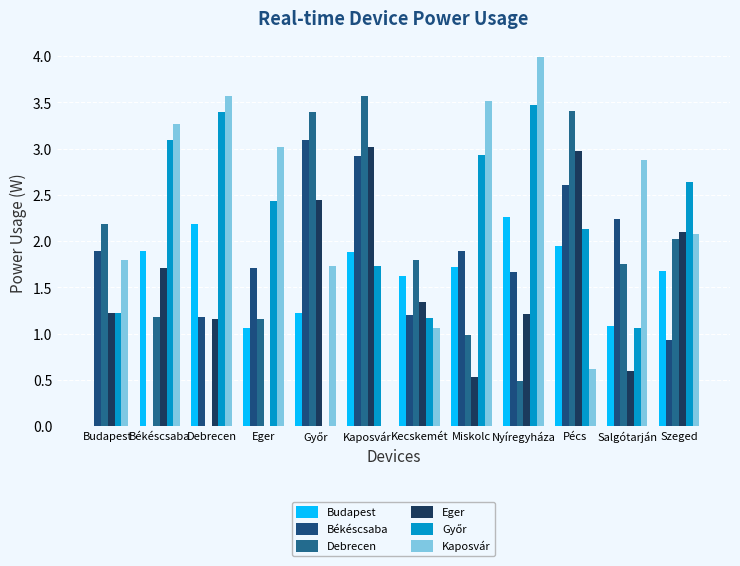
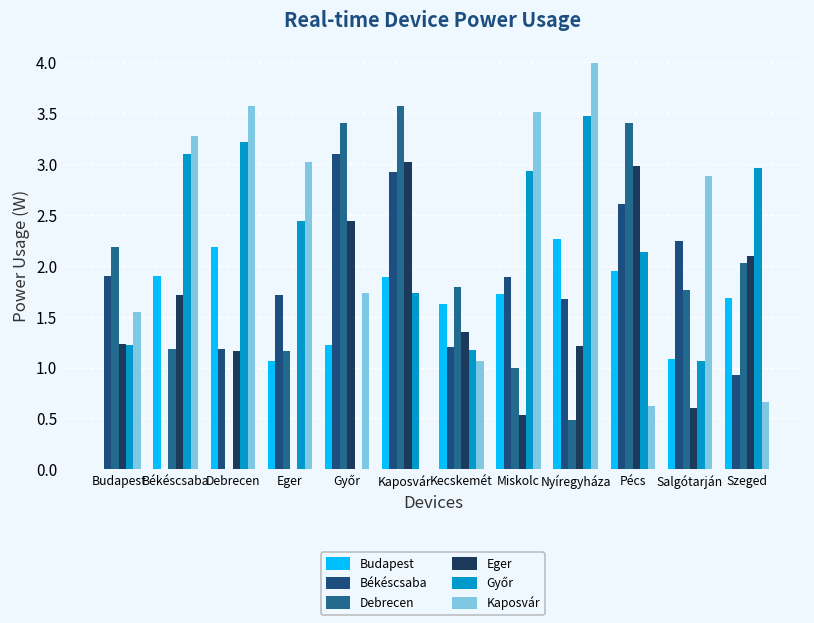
Kaposvár, Budapest: 1.8 -> 1.5
Győr, Debrecen: 3.4 -> 3.2
Győr, Szeged: 2.6 -> 3.0
Kaposvár, Szeged: 2.1 -> 0.7
